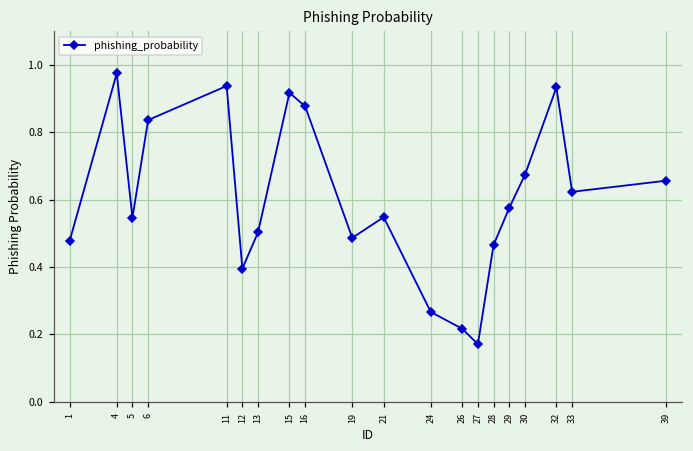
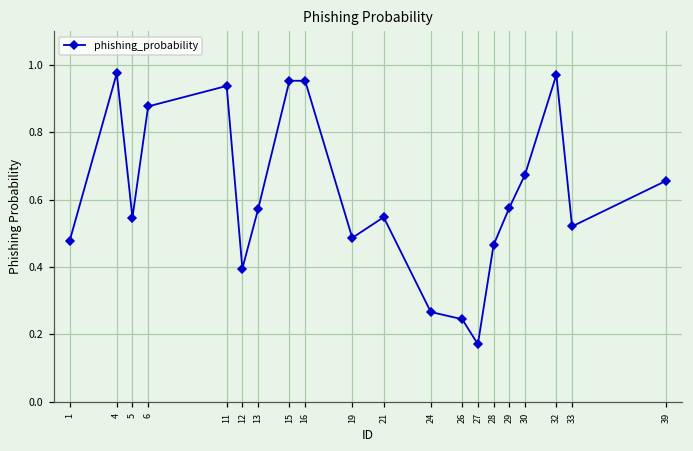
6: 0.84 -> 0.88
13: 0.50 -> 0.57
15: 0.92 -> 0.95
16: 0.88 -> 0.95
26: 0.22 -> 0.25
32: 0.93 -> 0.97
33: 0.62 -> 0.52
